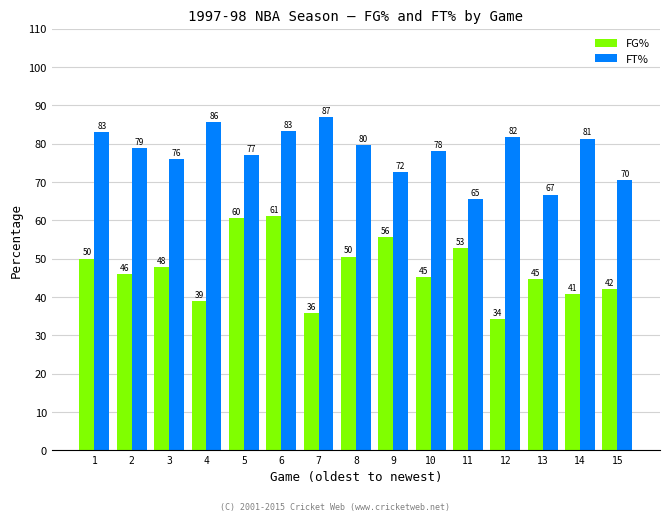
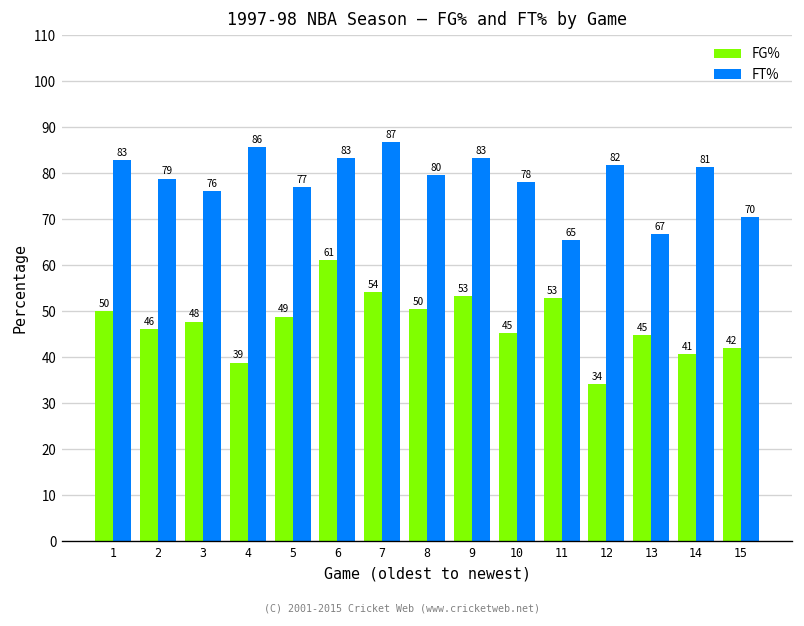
FG%, 5: 60 -> 49
FG%, 7: 36 -> 54
FG%, 9: 56 -> 53
FT%, 9: 72 -> 83
